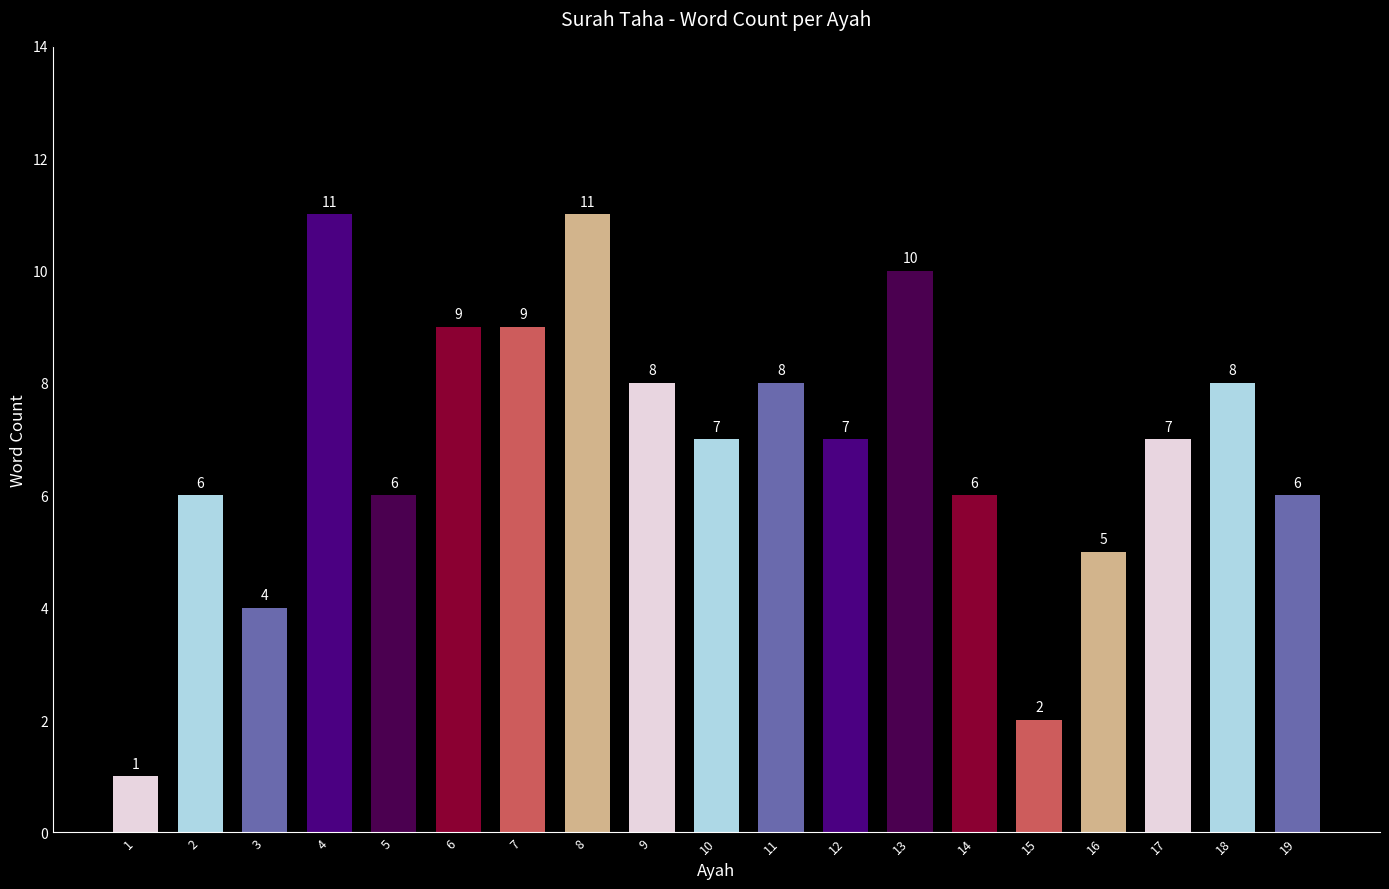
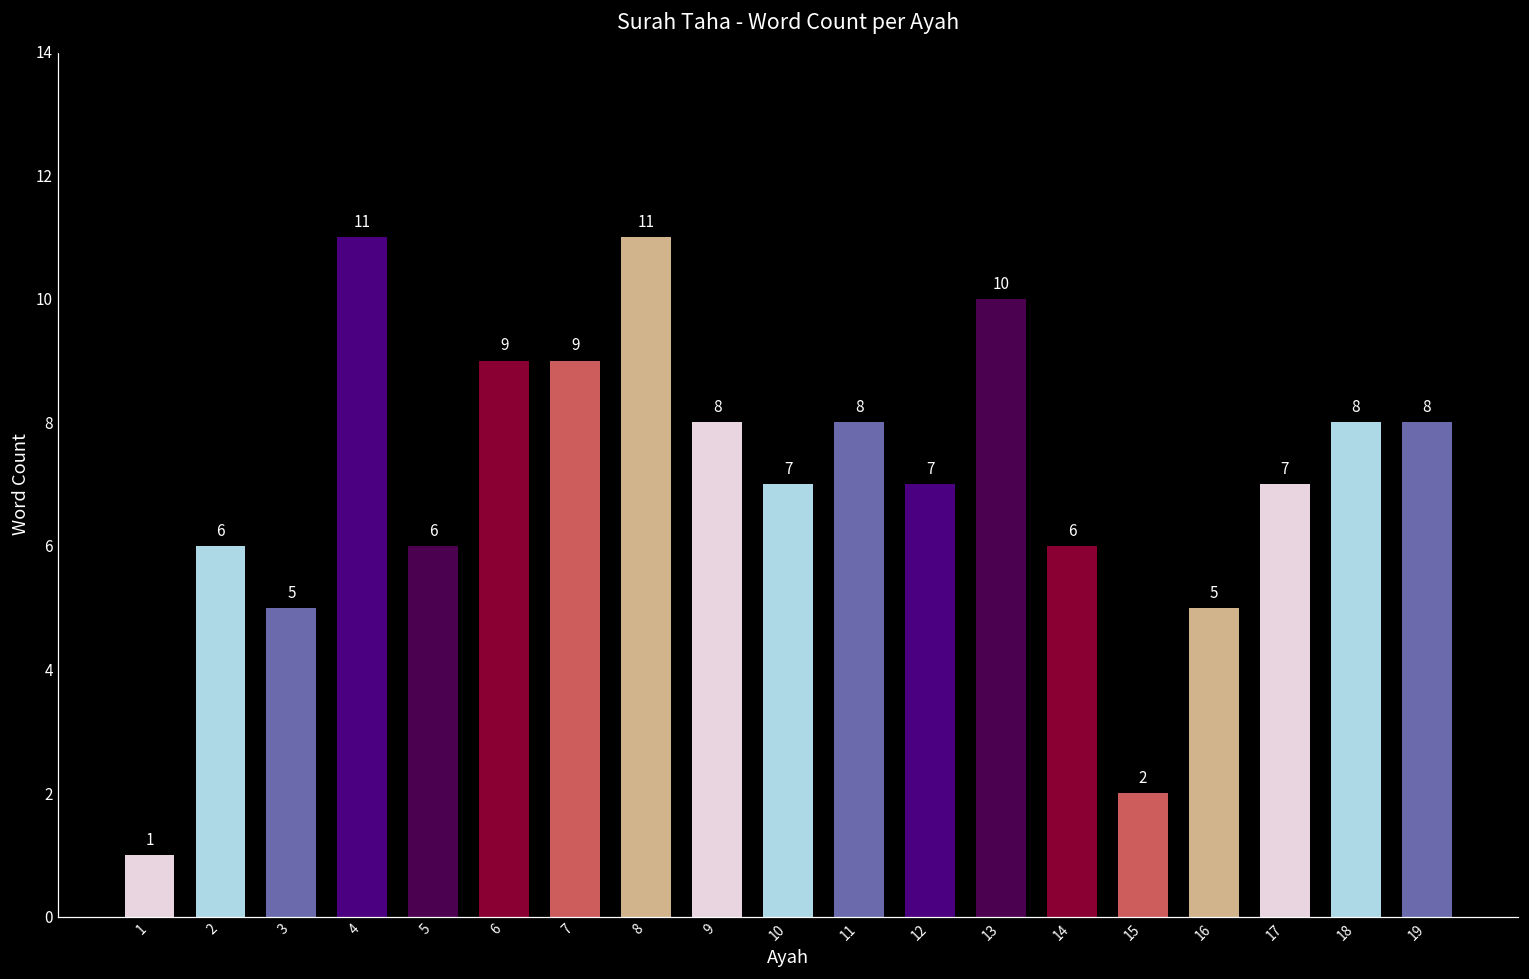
3: 4 -> 5
19: 6 -> 8
